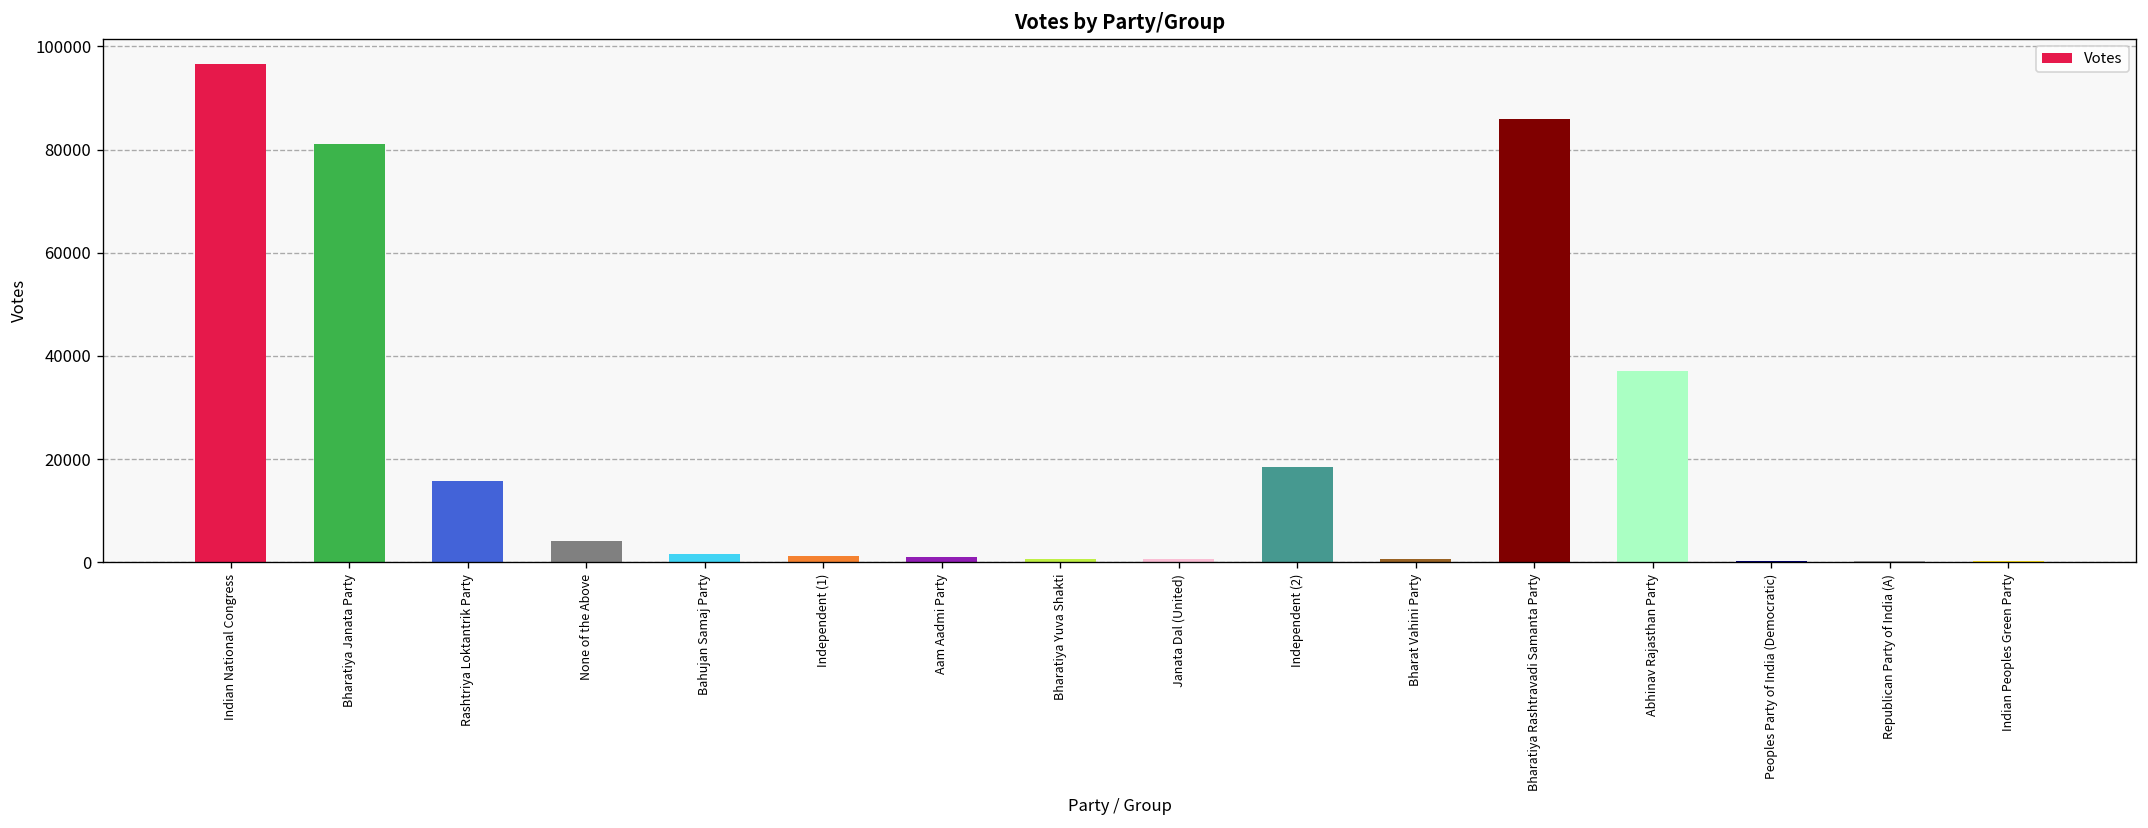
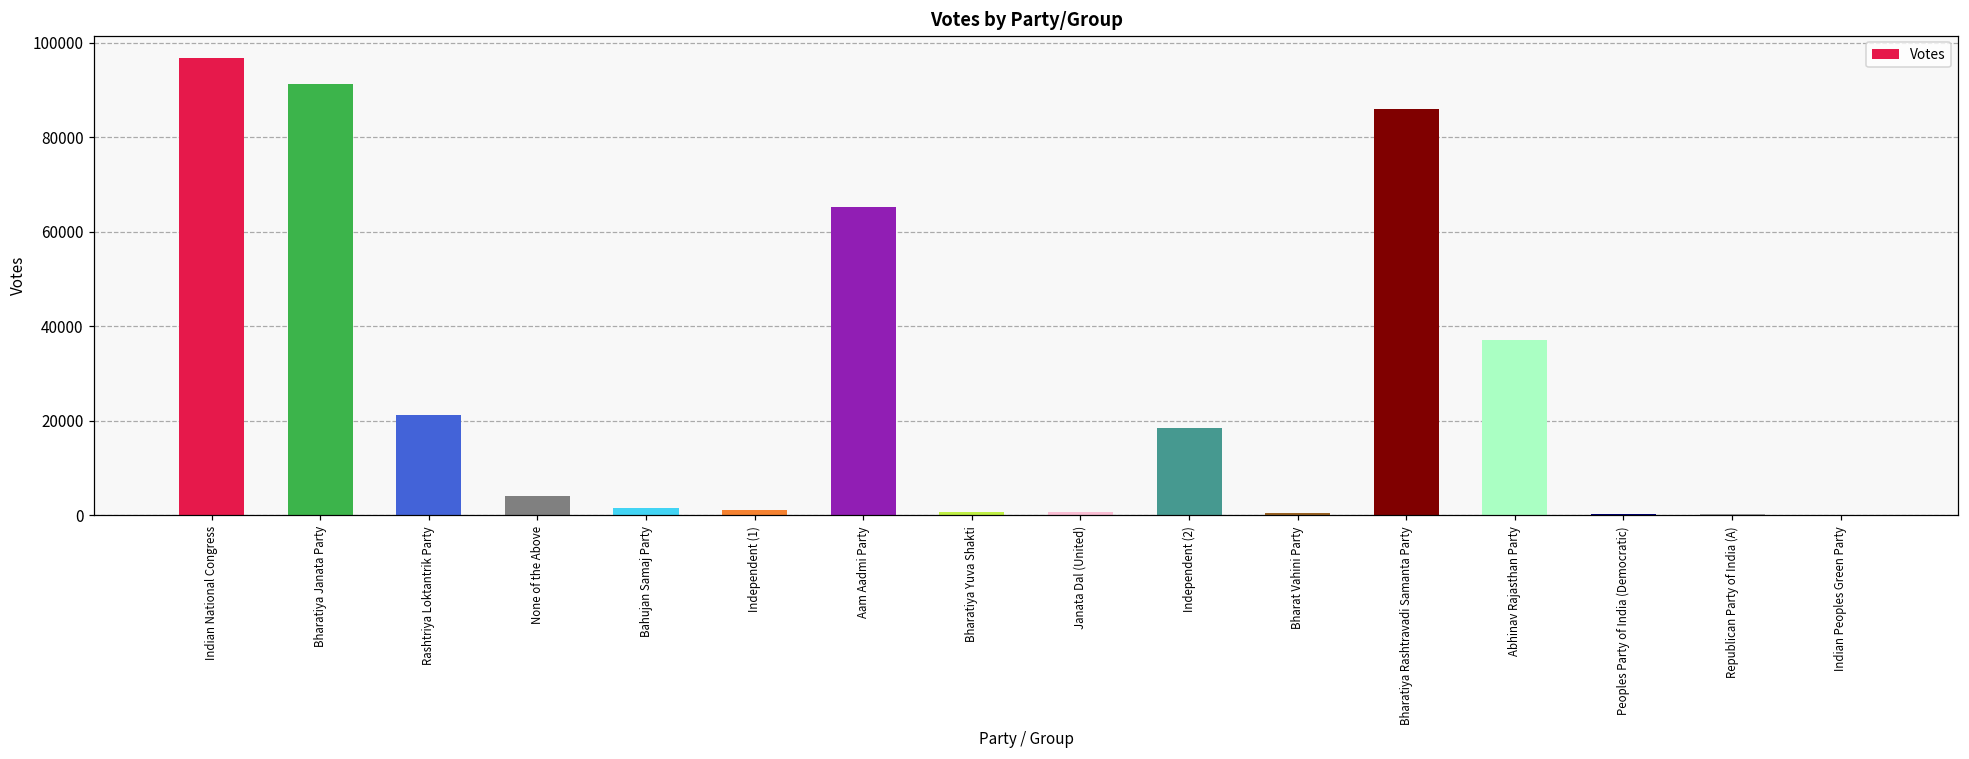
Bharatiya Janata Party: 81000 -> 91000
Rashtriya Loktantrik Party: 16000 -> 21000
Aam Aadmi Party: 1000 -> 65000
